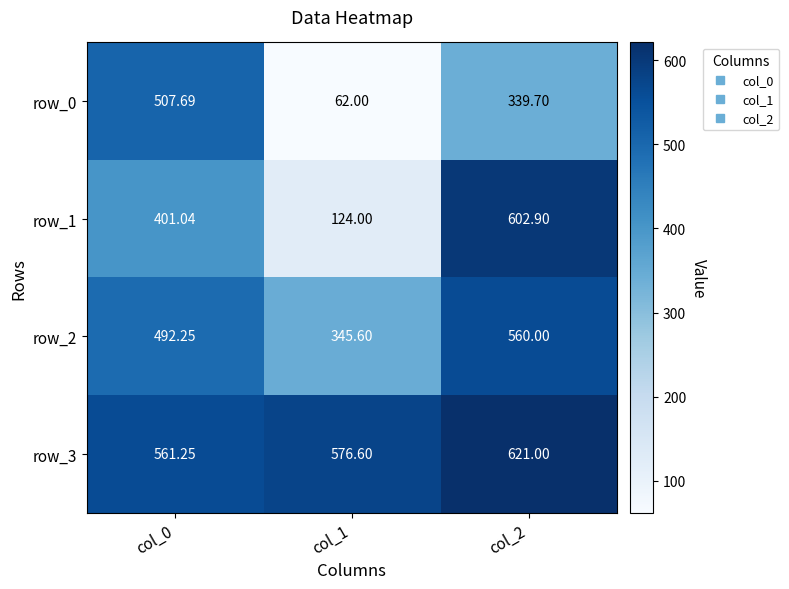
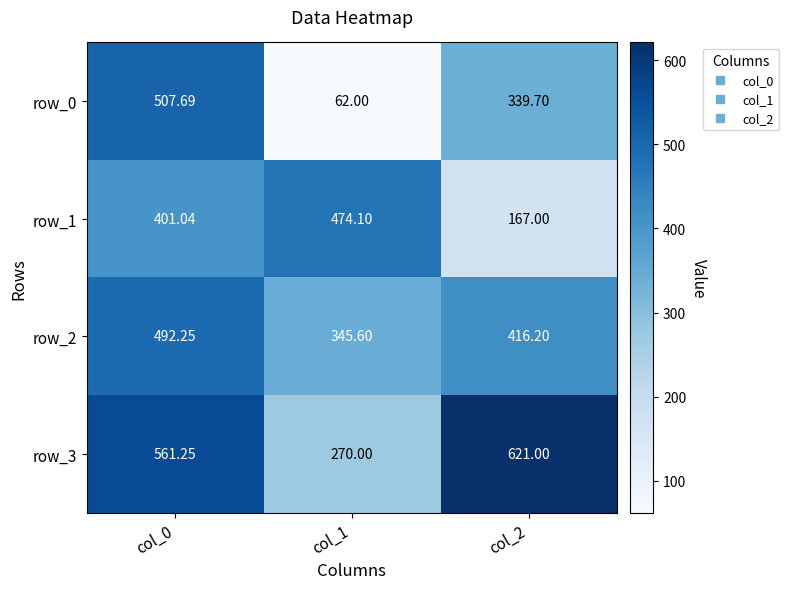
row_1, col_1: 124.00 -> 474.10
row_1, col_2: 602.90 -> 167.00
row_2, col_2: 560.00 -> 416.20
row_3, col_1: 576.60 -> 270.00
